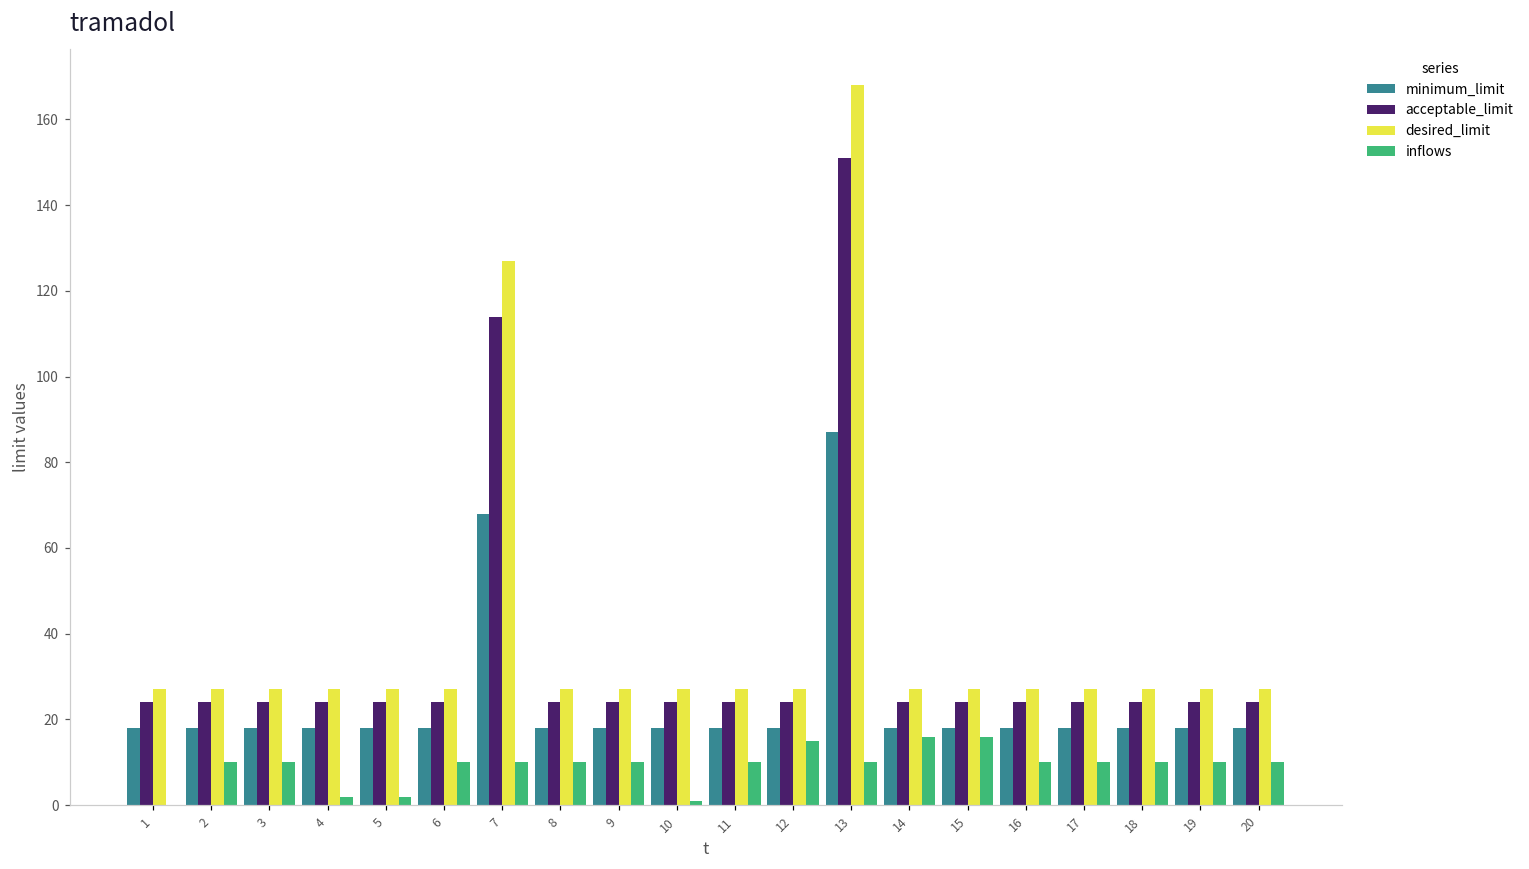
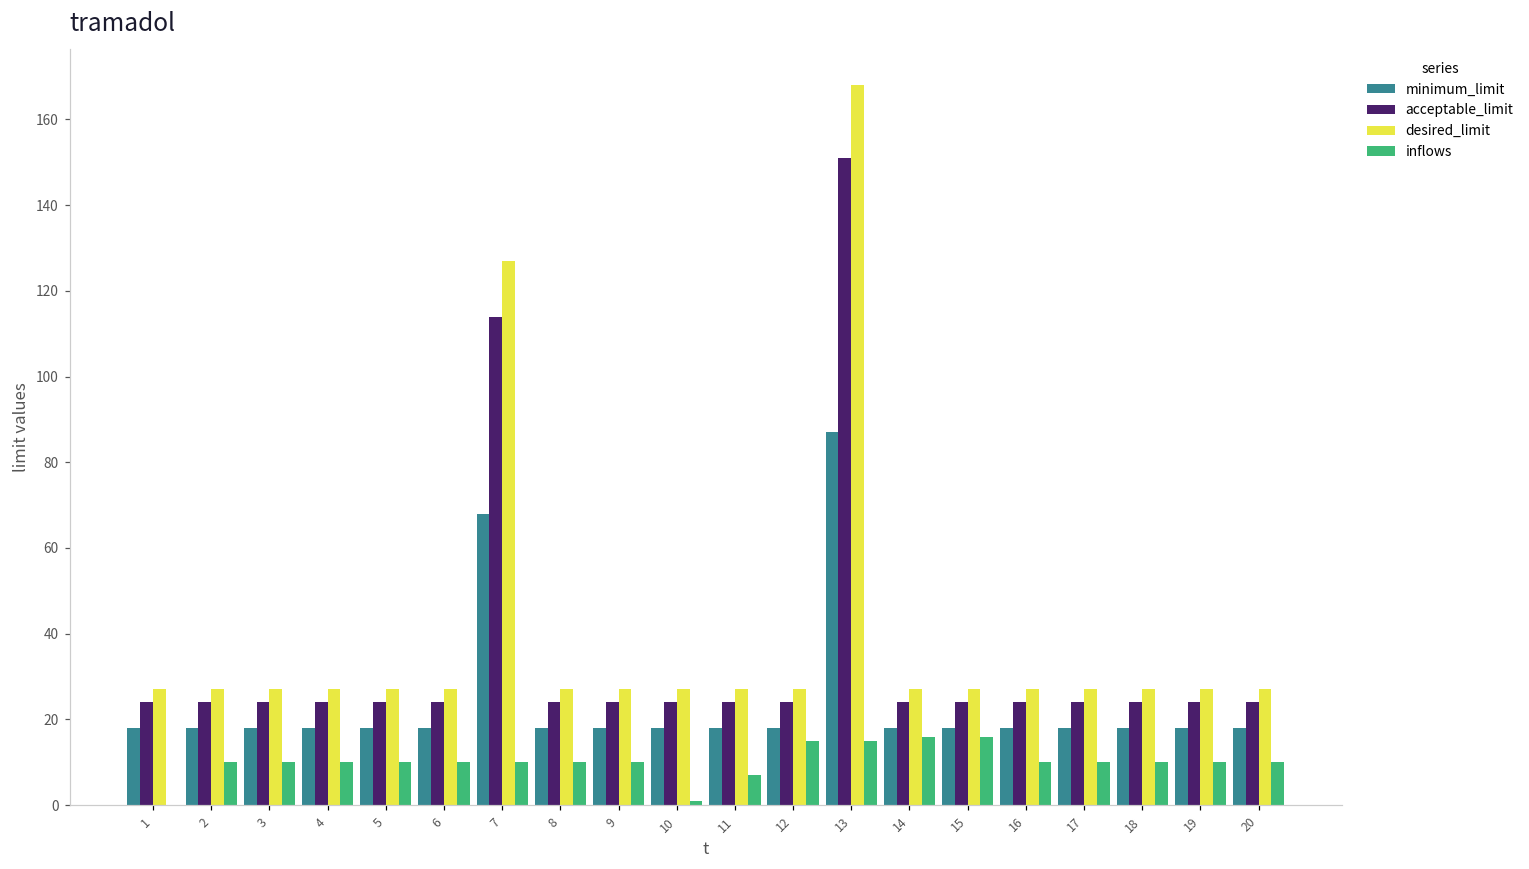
inflows, 4: 2 -> 10
inflows, 5: 2 -> 10
inflows, 11: 10 -> 7
inflows, 13: 10 -> 15
